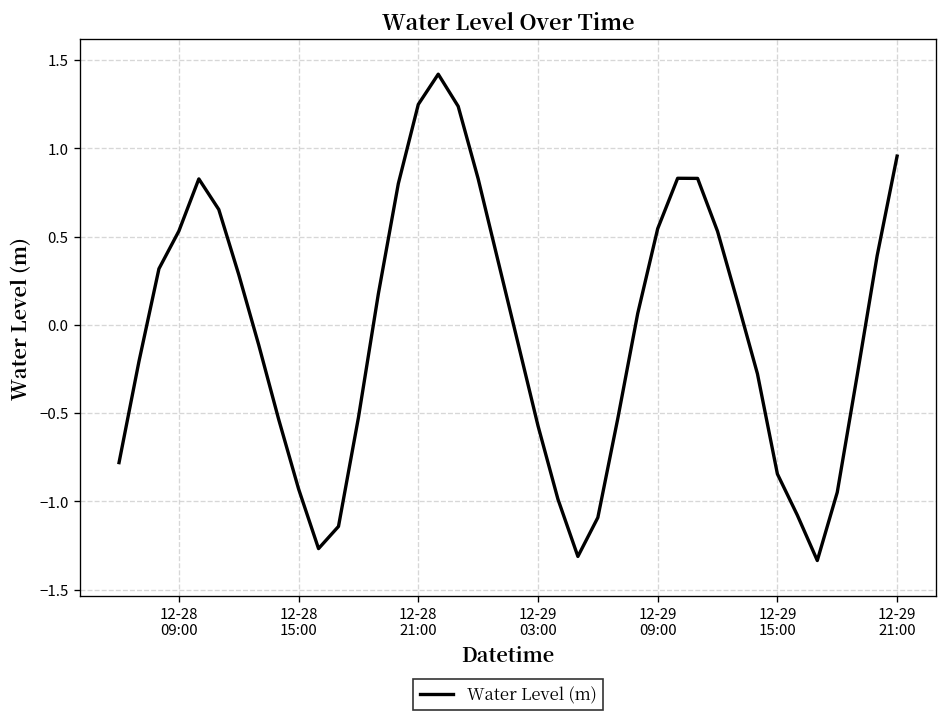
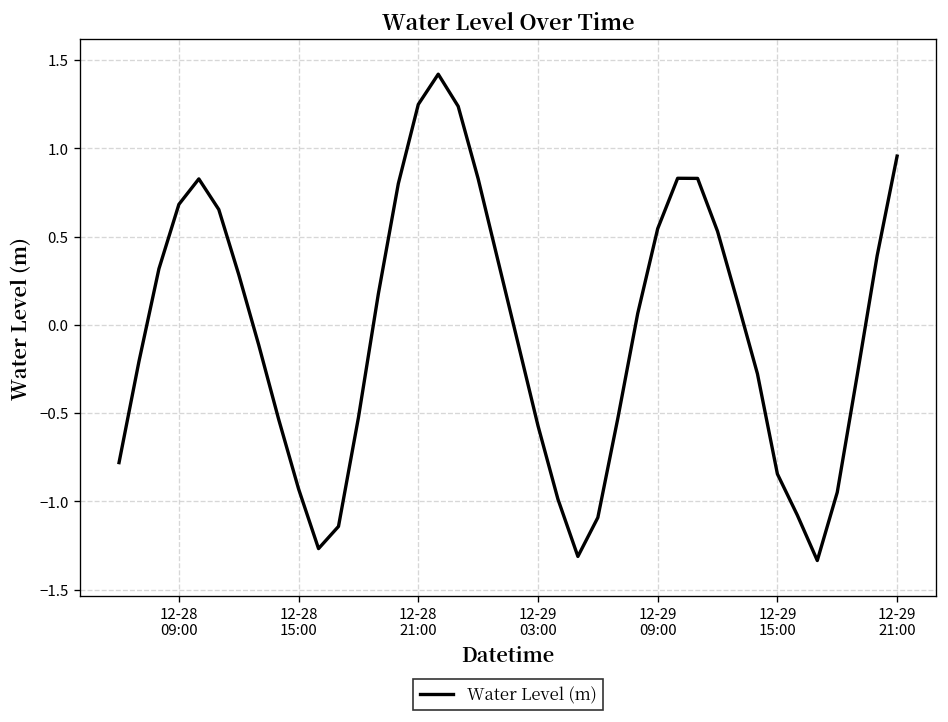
12-28 09:00: 0.53 -> 0.68
